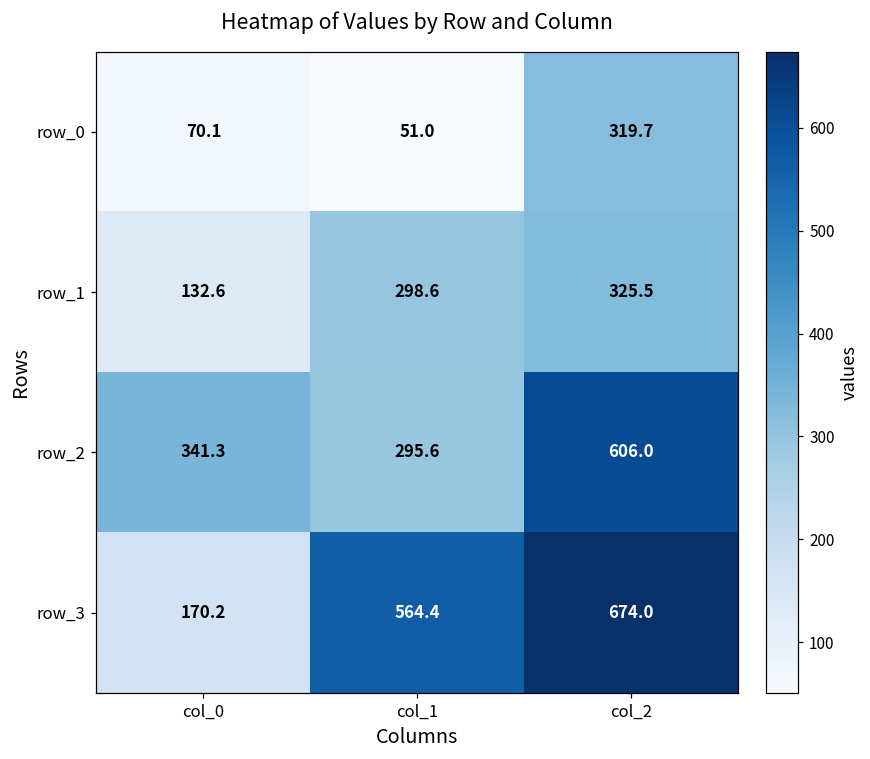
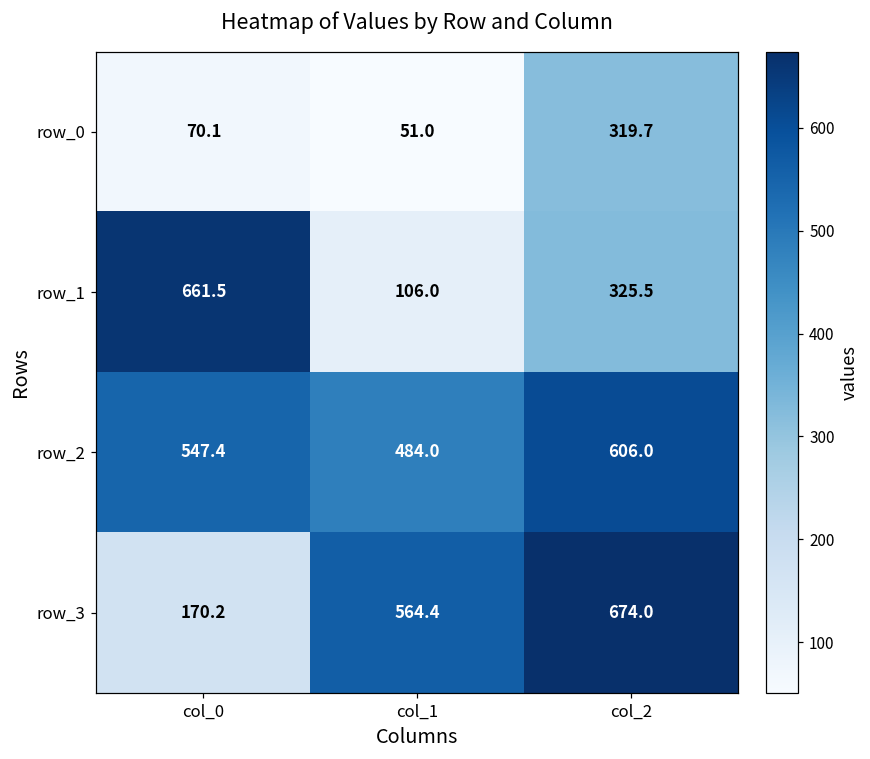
row_1, col_0: 132.6 -> 661.5
row_1, col_1: 298.6 -> 106.0
row_2, col_0: 341.3 -> 547.4
row_2, col_1: 295.6 -> 484.0
